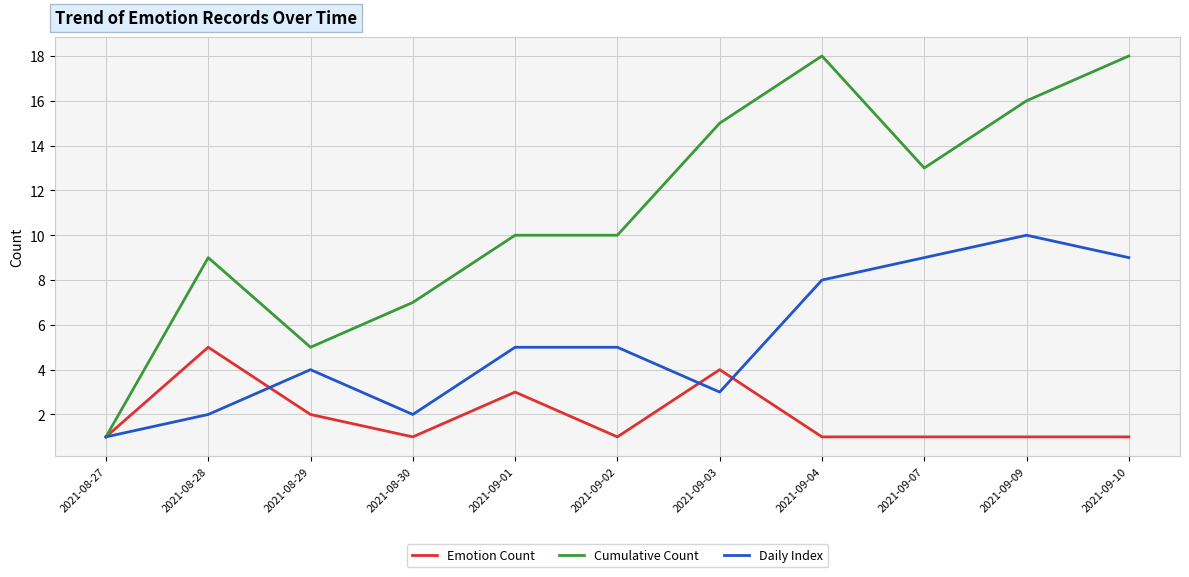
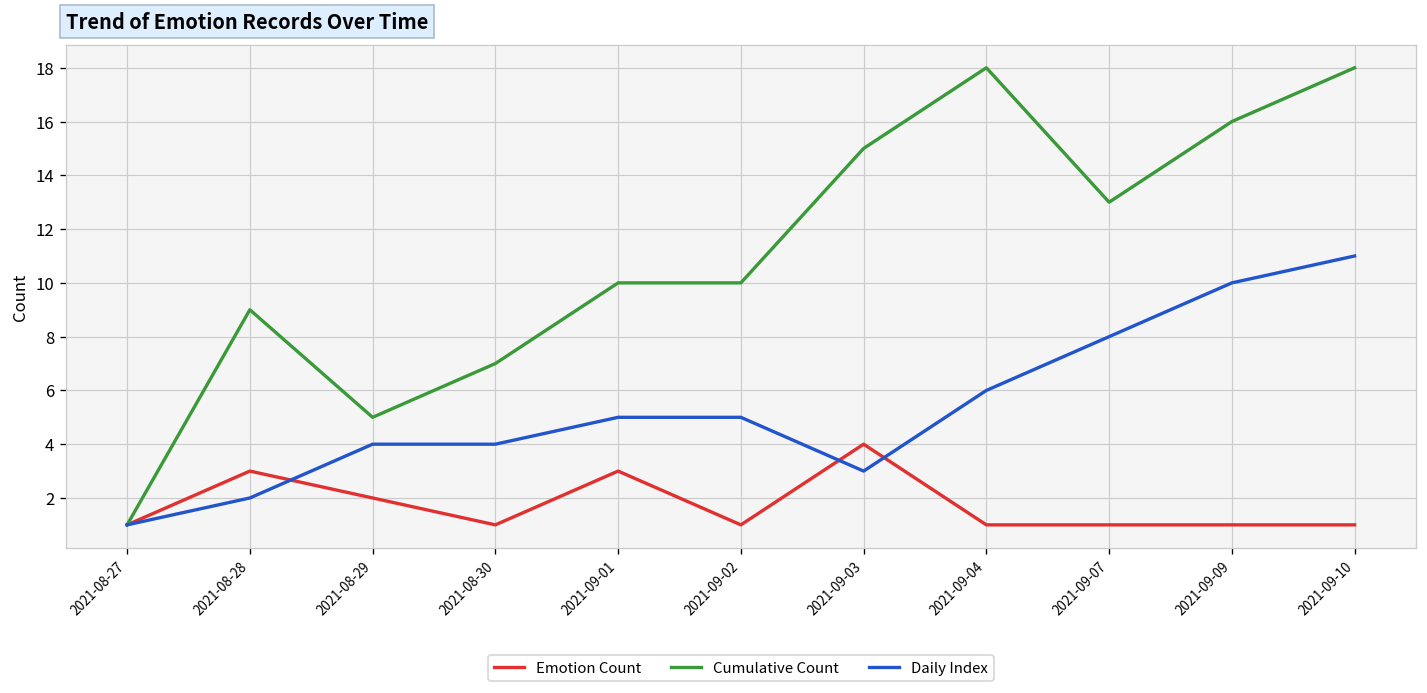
Emotion Count, 2021-08-28: 5 -> 3
Daily Index, 2021-08-30: 2 -> 4
Daily Index, 2021-09-04: 8 -> 6
Daily Index, 2021-09-07: 9 -> 8
Daily Index, 2021-09-10: 9 -> 11
